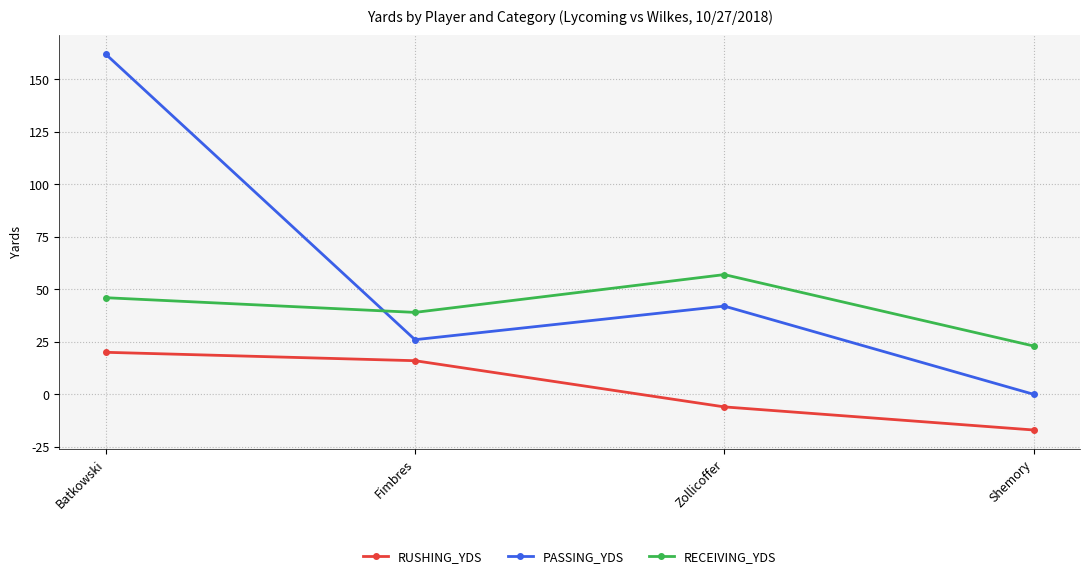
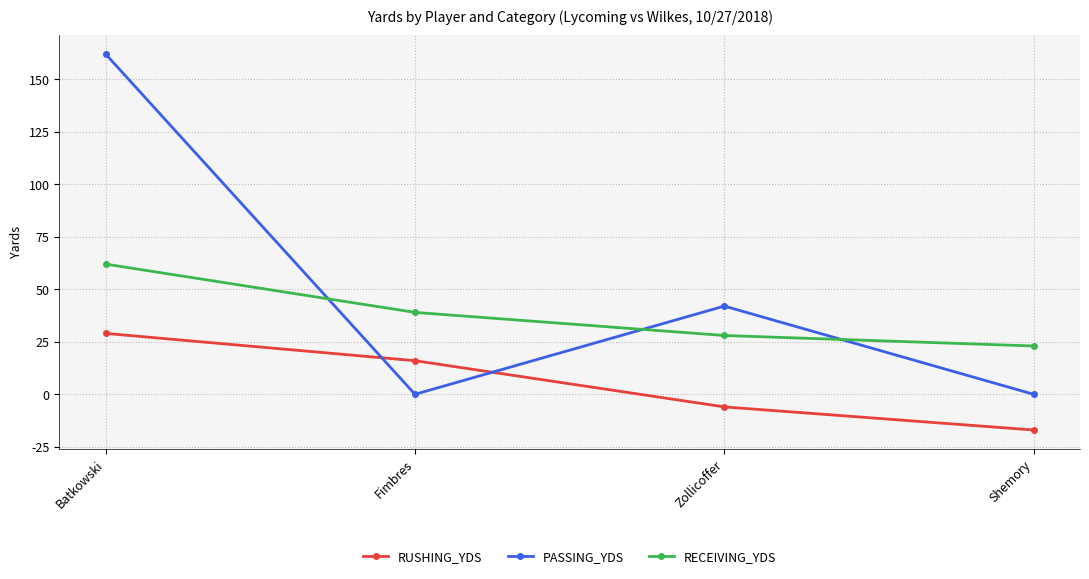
RUSHING_YDS, Batkowski: 20 -> 29
RECEIVING_YDS, Batkowski: 46 -> 62
PASSING_YDS, Fimbres: 26 -> 0
RECEIVING_YDS, Zollicoffer: 57 -> 28
